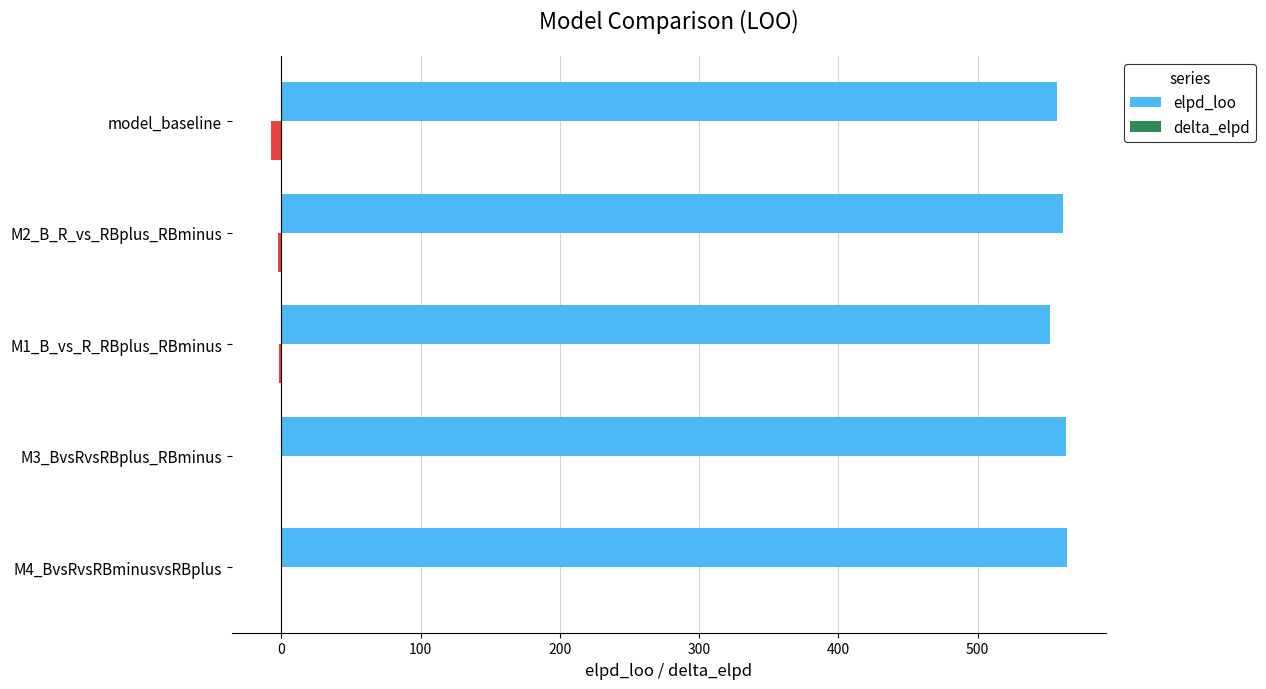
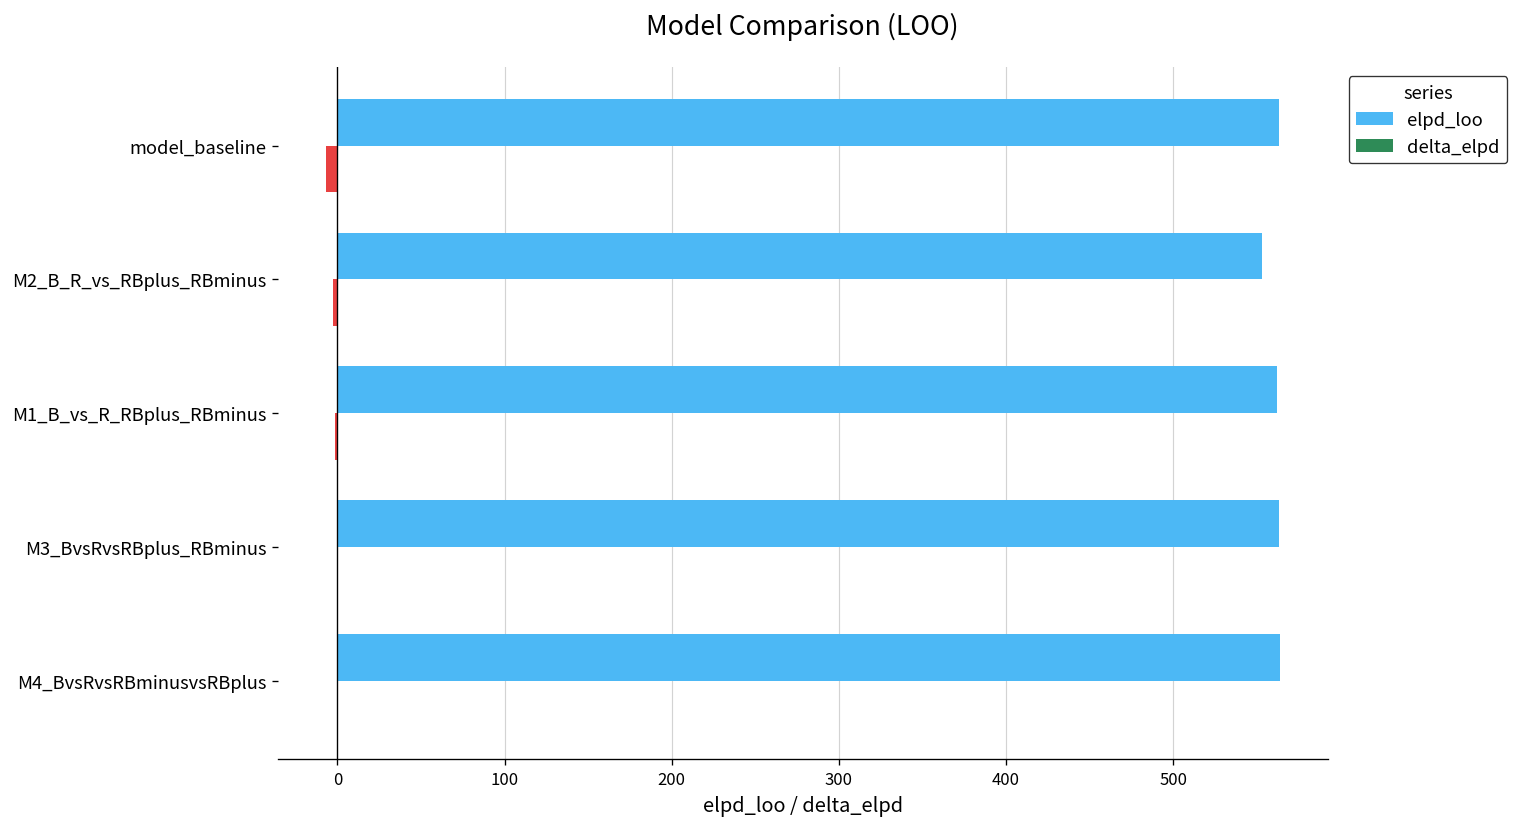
elpd_loo, model_baseline: 557 -> 563
elpd_loo, M2_B_R_vs_RBplus_RBminus: 561 -> 553
elpd_loo, M1_B_vs_R_RBplus_RBminus: 552 -> 562
